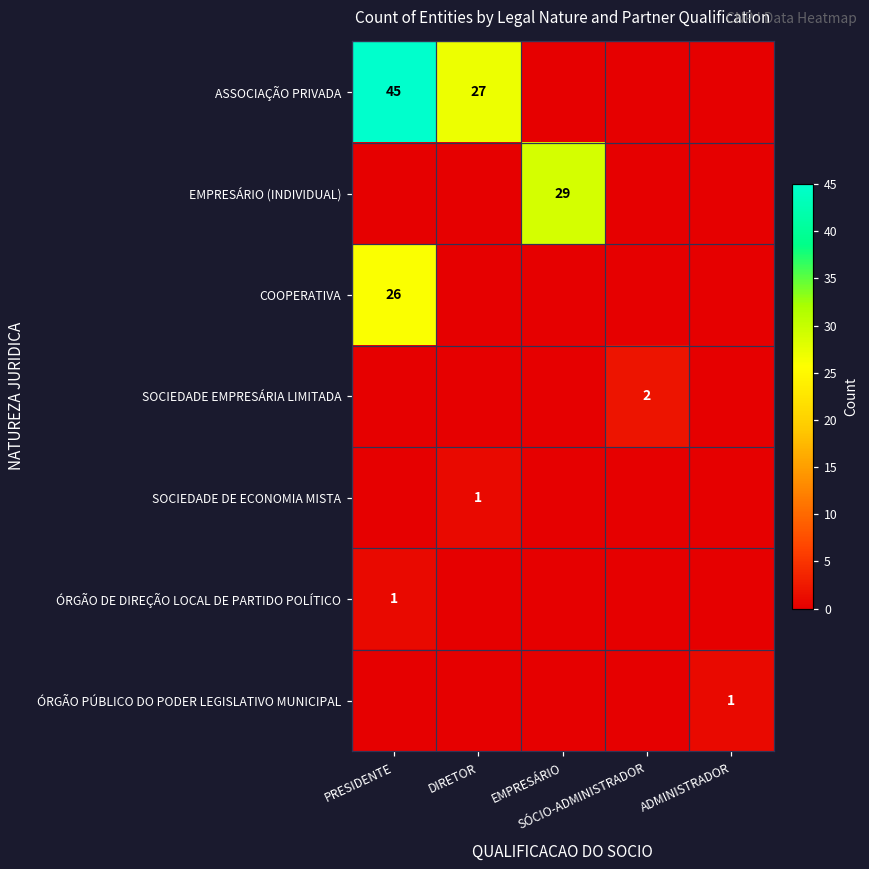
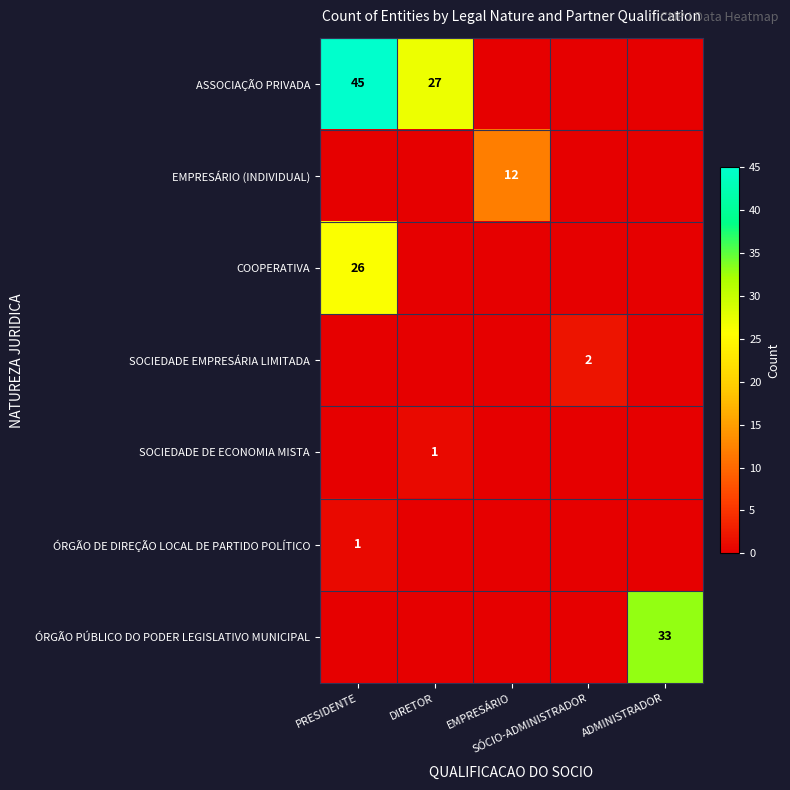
EMPRESÁRIO (INDIVIDUAL), EMPRESÁRIO: 29 -> 12
ÓRGÃO PÚBLICO DO PODER LEGISLATIVO MUNICIPAL, ADMINISTRADOR: 1 -> 33
